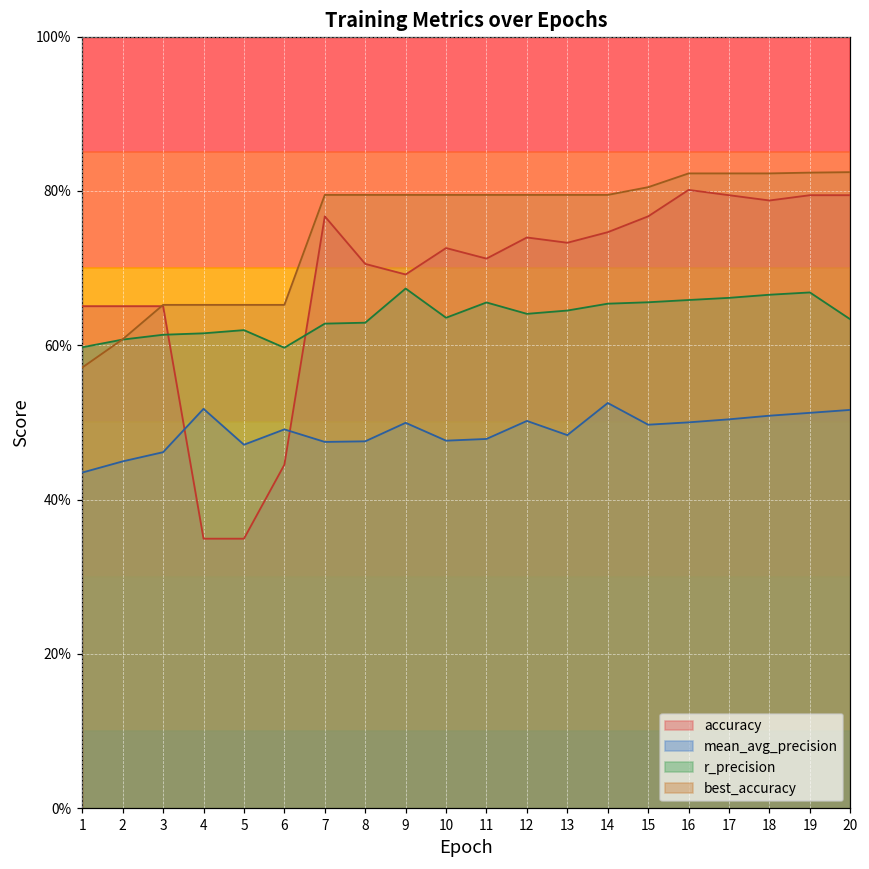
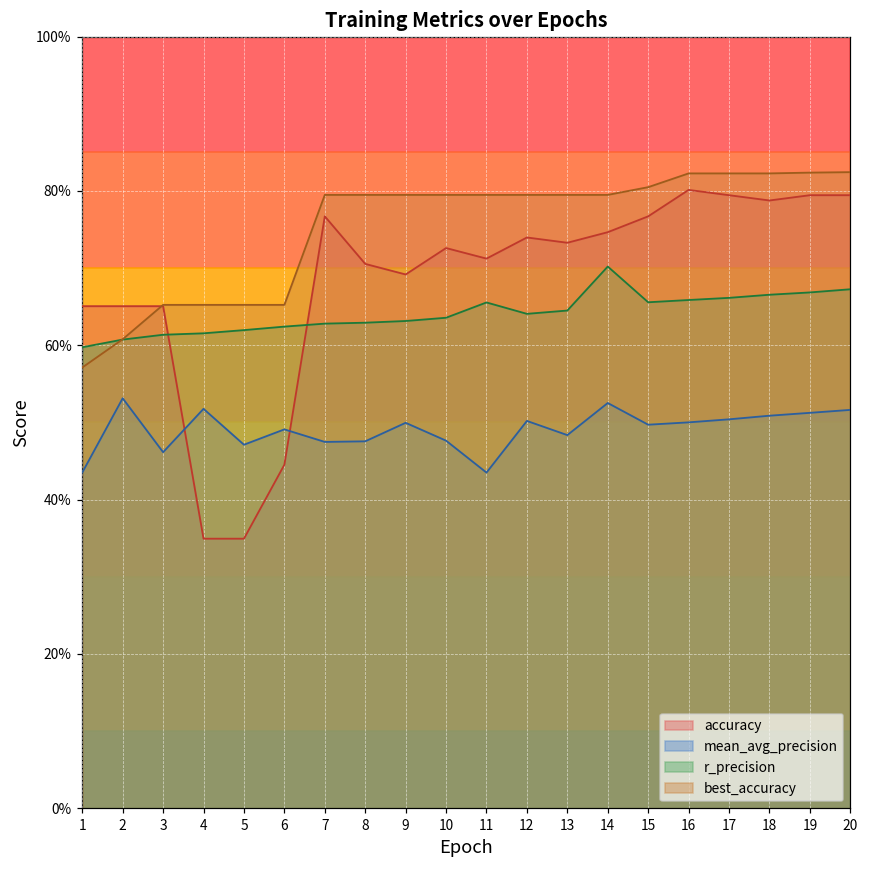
mean_avg_precision, 2: 45% -> 53%
r_precision, 6: 60% -> 62%
r_precision, 9: 67% -> 63%
mean_avg_precision, 11: 48% -> 43%
r_precision, 14: 65% -> 70%
r_precision, 20: 63% -> 67%
